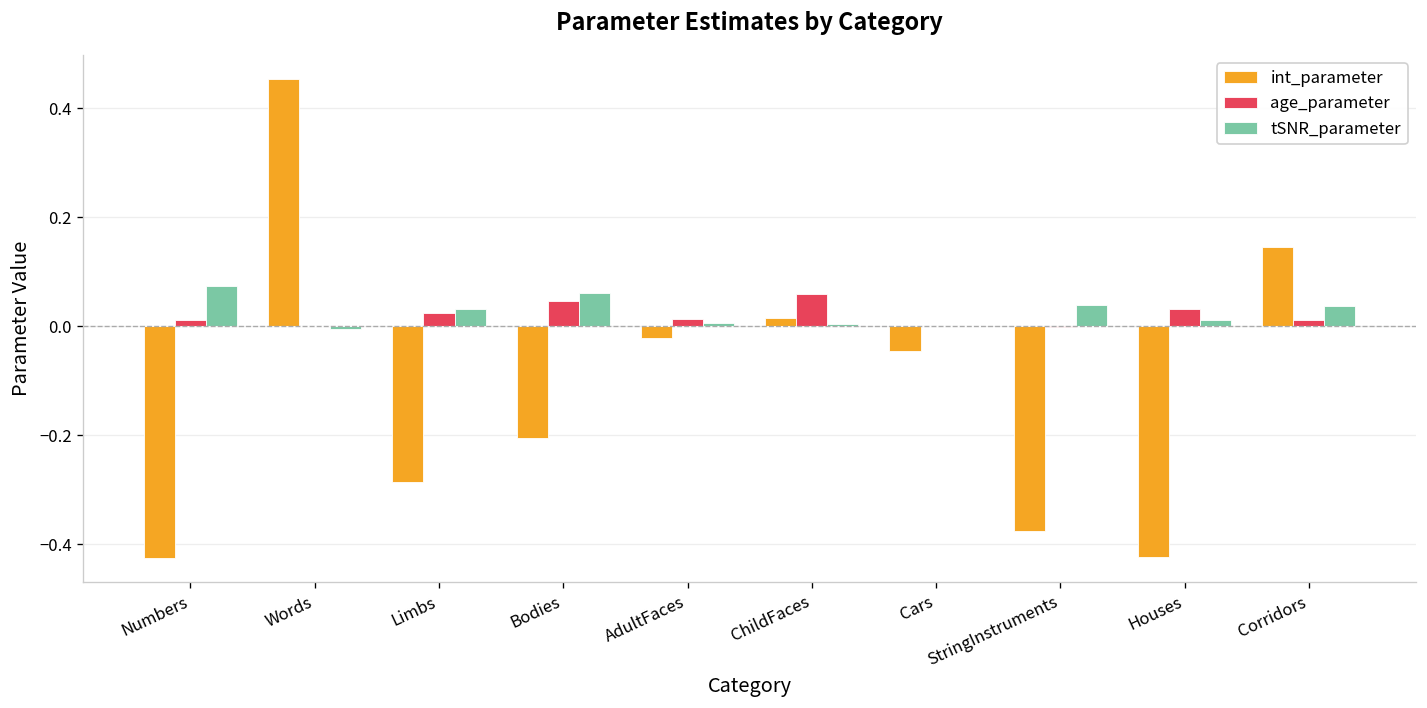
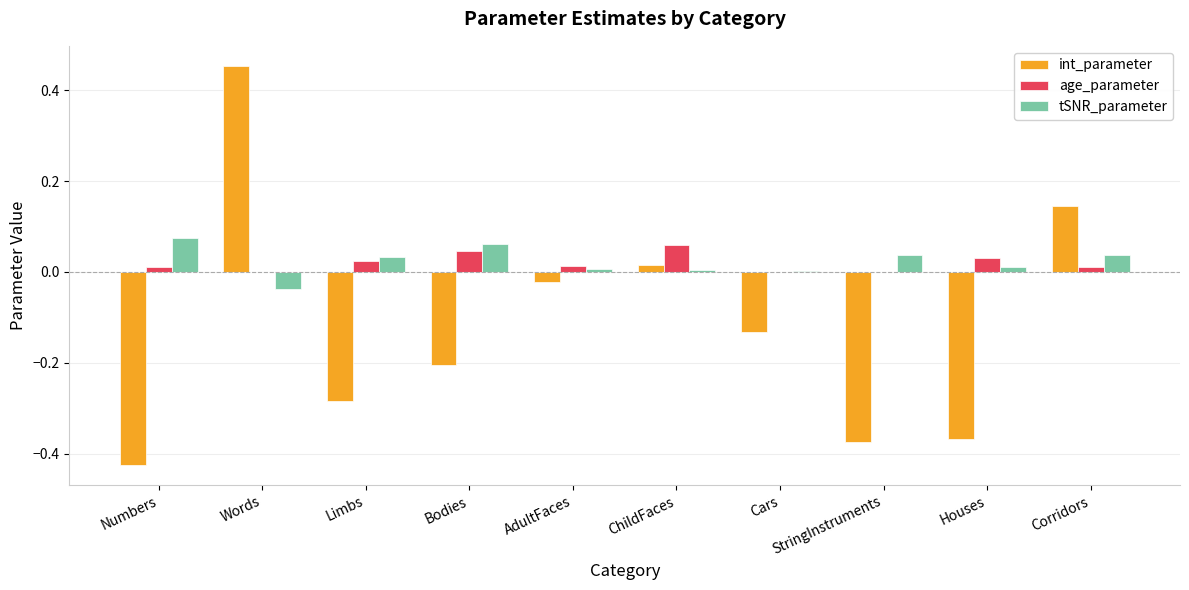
tSNR_parameter, Words: -0.01 -> -0.04
int_parameter, Cars: -0.04 -> -0.13
int_parameter, Houses: -0.42 -> -0.37
